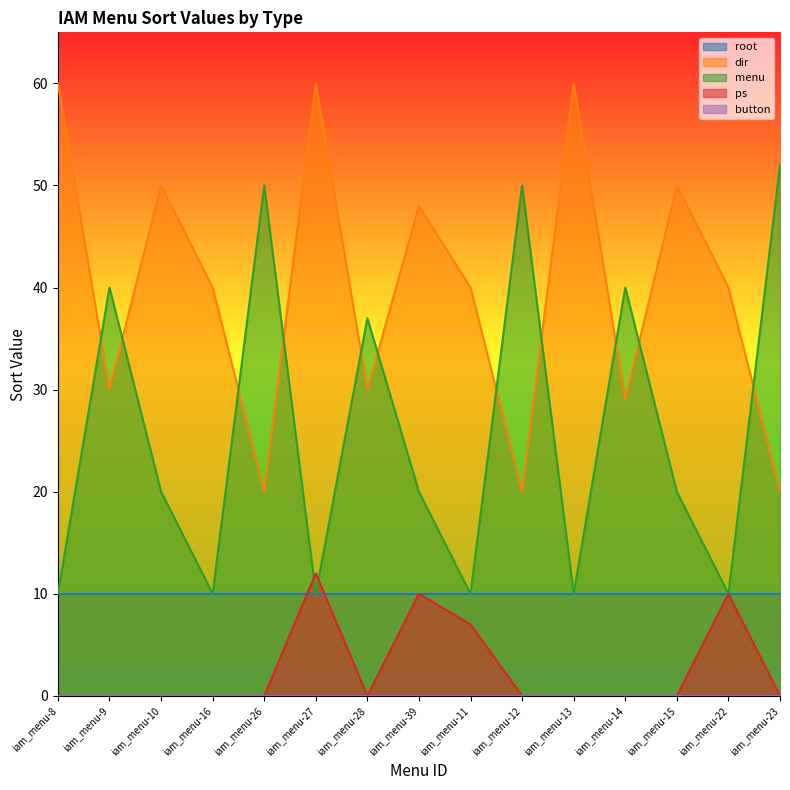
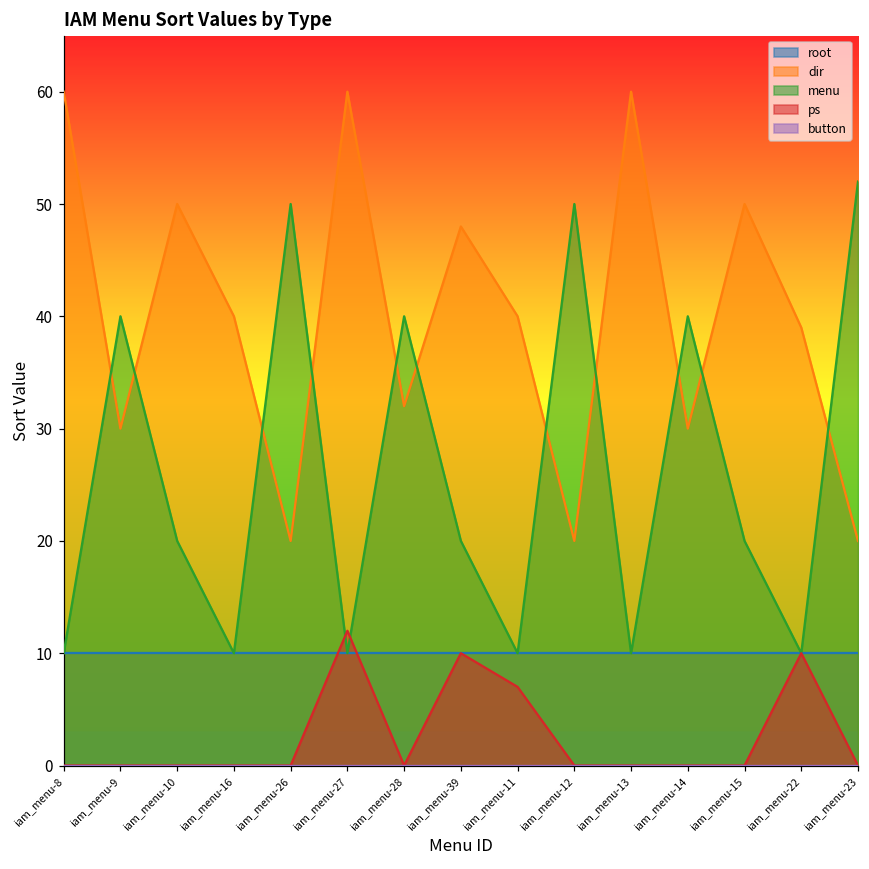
dir, iam_menu-28: 30 -> 32
menu, iam_menu-28: 37 -> 40
dir, iam_menu-14: 29 -> 30
dir, iam_menu-22: 40 -> 39
